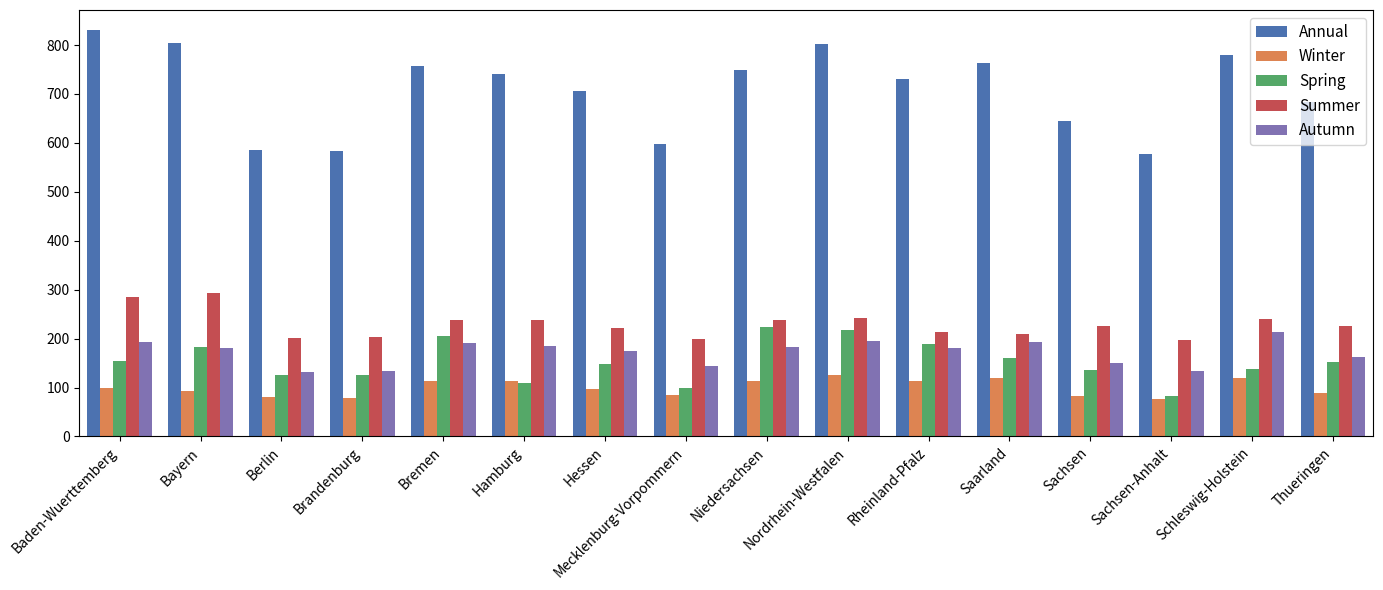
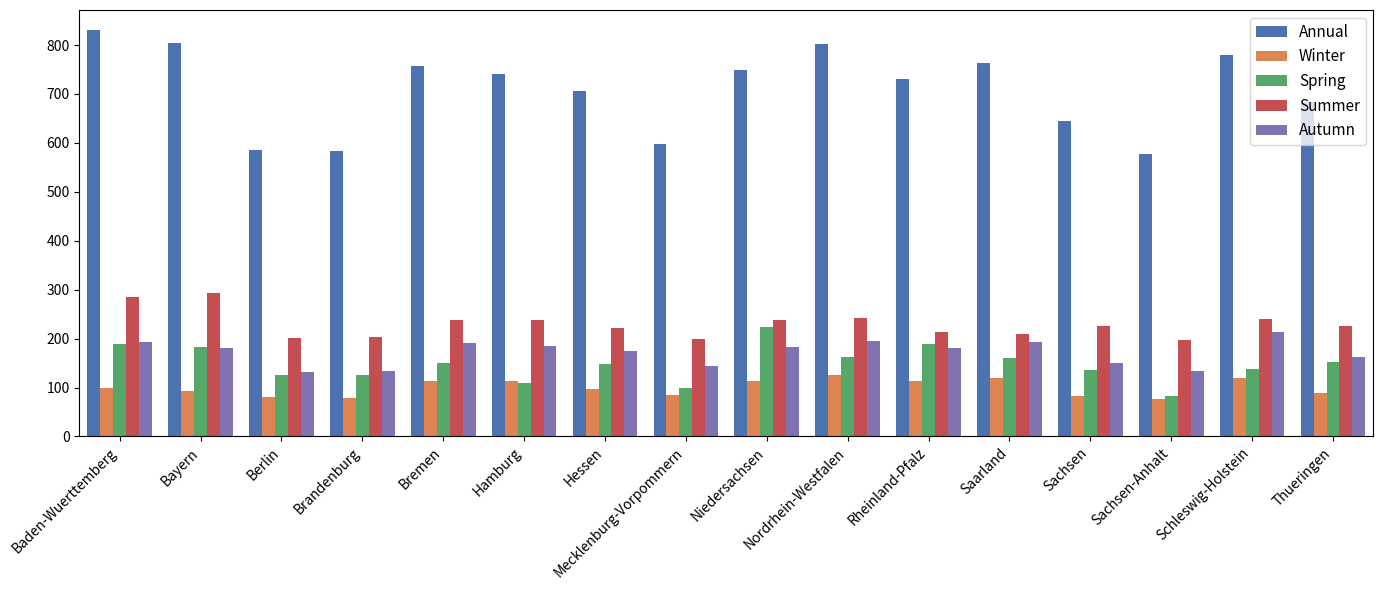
Spring, Baden-Wuerttemberg: 150 -> 190
Spring, Bremen: 200 -> 150
Spring, Nordrhein-Westfalen: 220 -> 160
